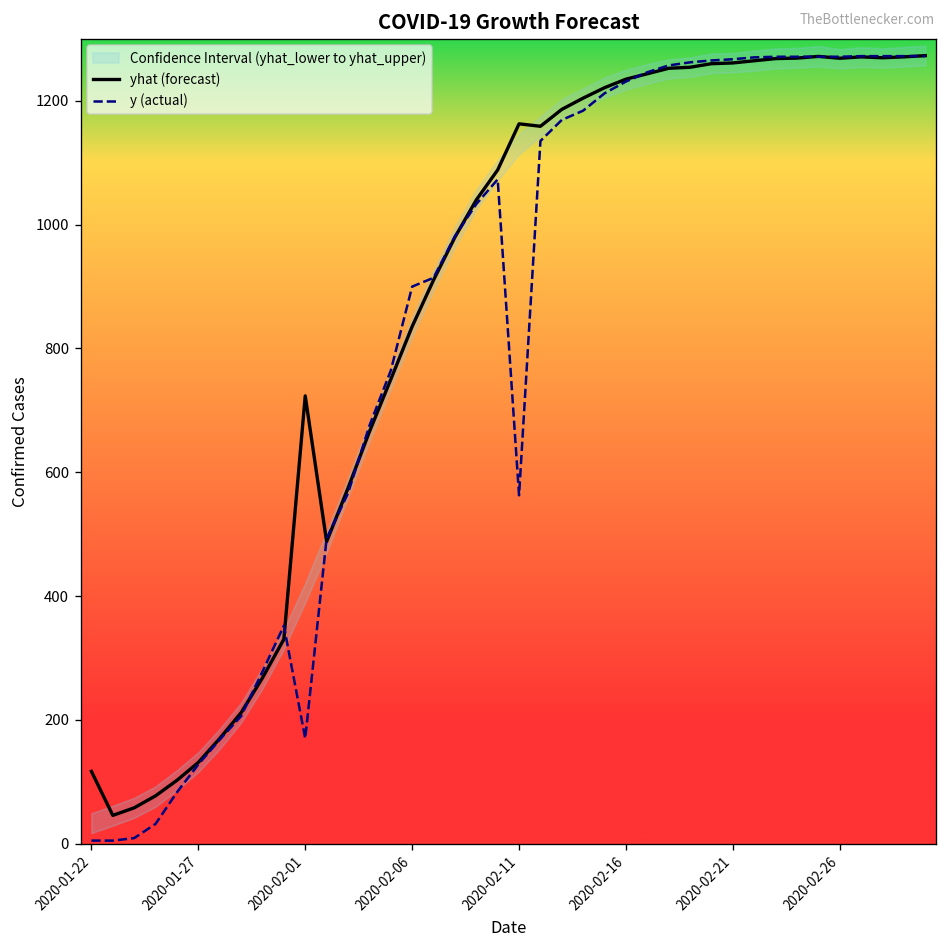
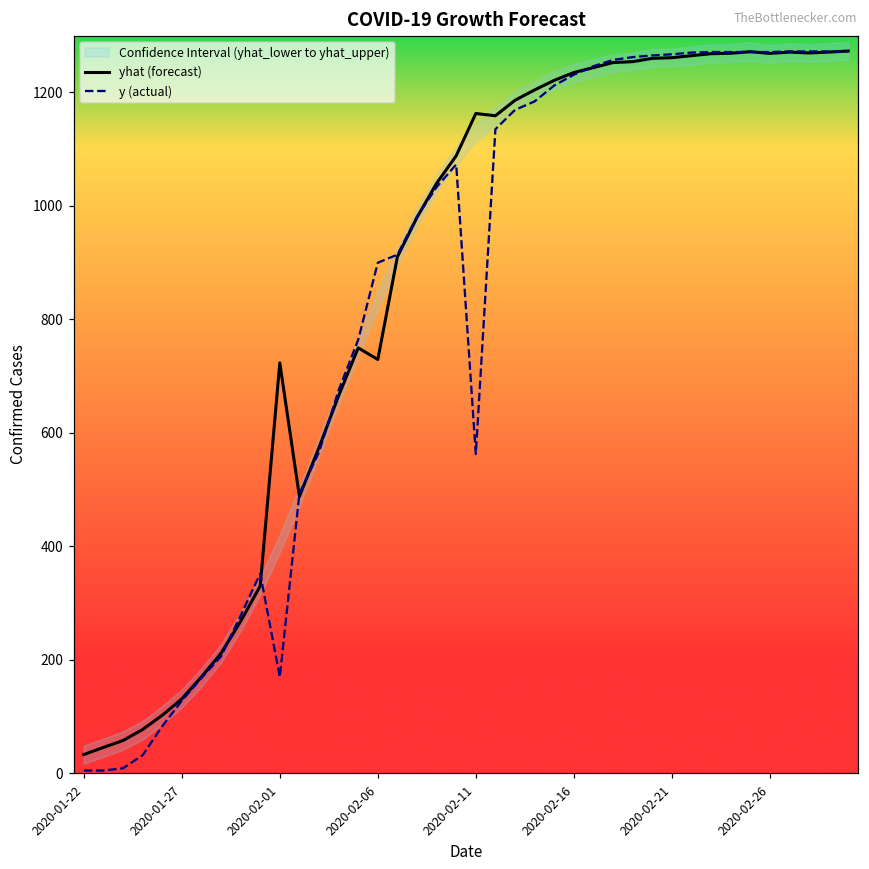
yhat (forecast), 2020-01-22: 120 -> 30
yhat (forecast), 2020-02-06: 840 -> 730
